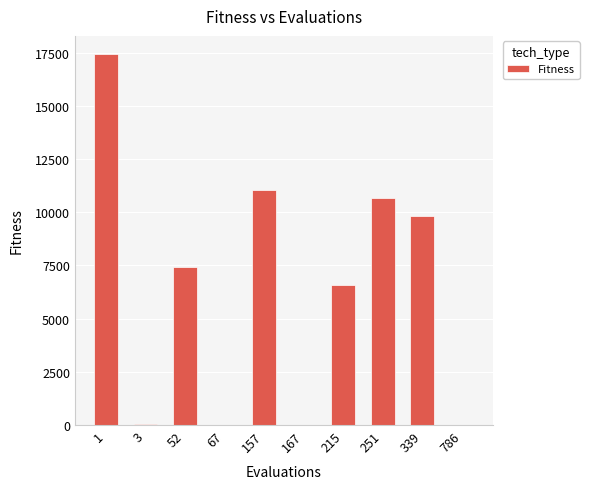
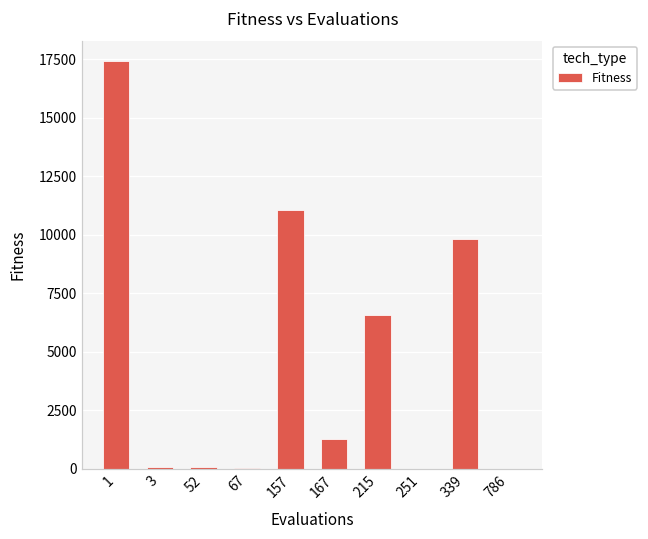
52: 7400 -> 0
167: 0 -> 1300
251: 10700 -> 0
